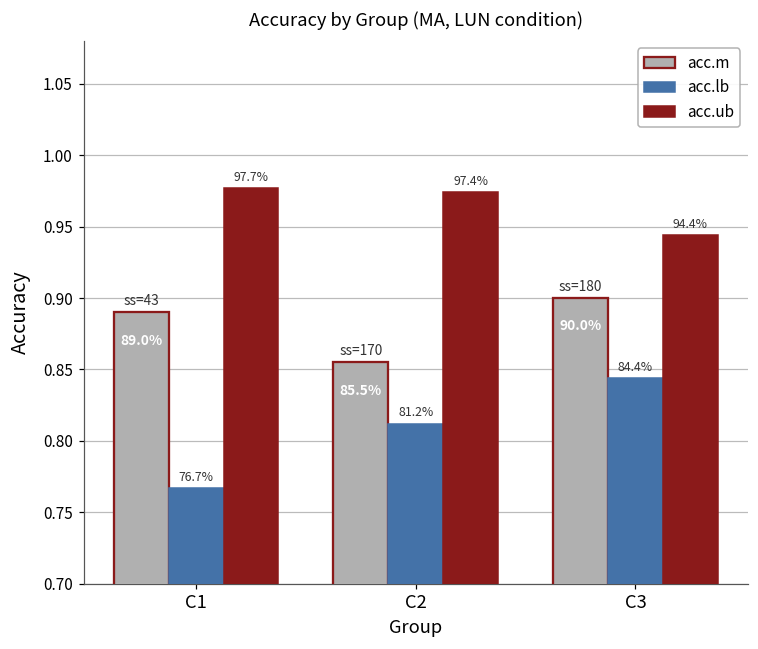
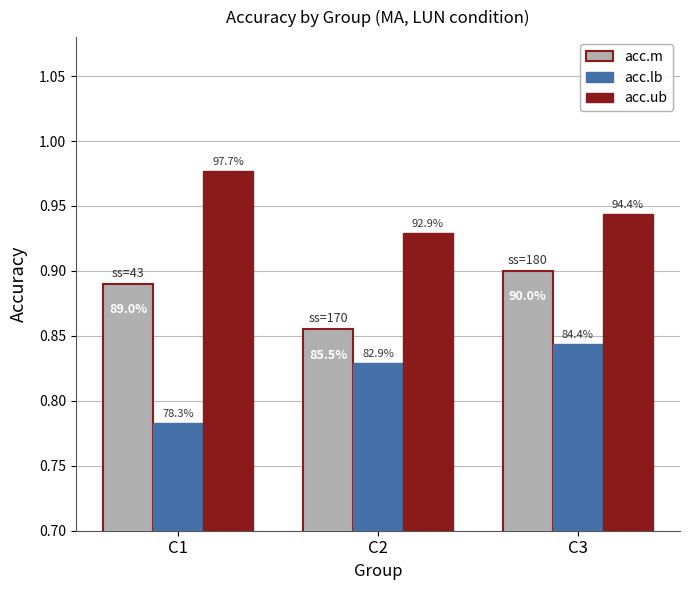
acc.lb, C1: 76.7% -> 78.3%
acc.lb, C2: 81.2% -> 82.9%
acc.ub, C2: 97.4% -> 92.9%
